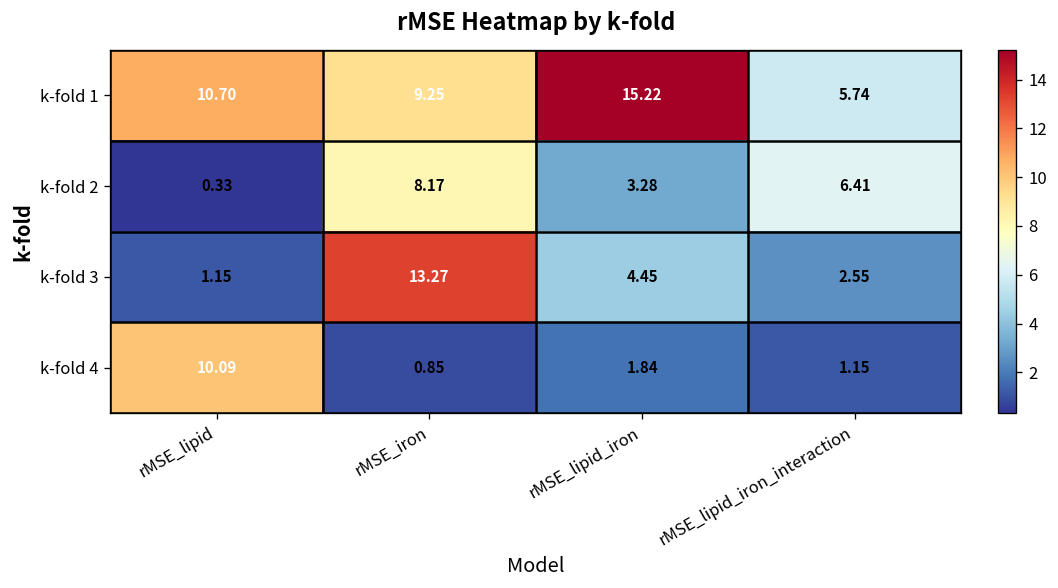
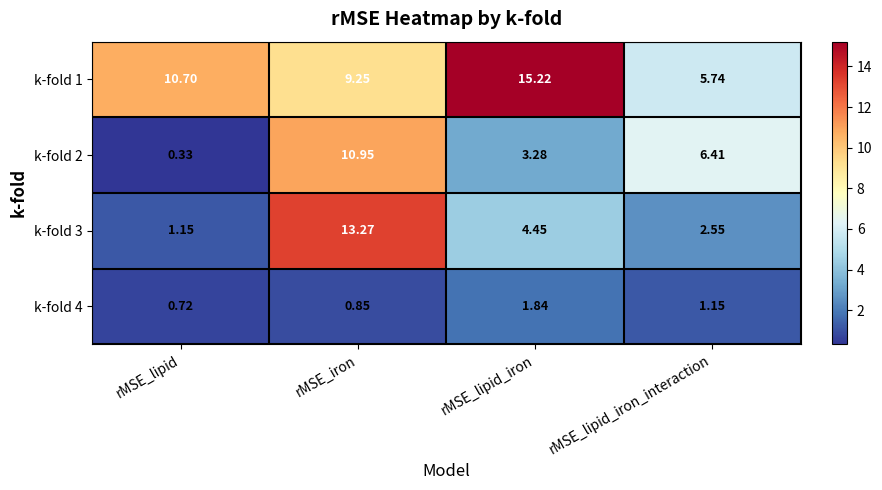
k-fold 2, rMSE_iron: 8.17 -> 10.95
k-fold 4, rMSE_lipid: 10.09 -> 0.72
